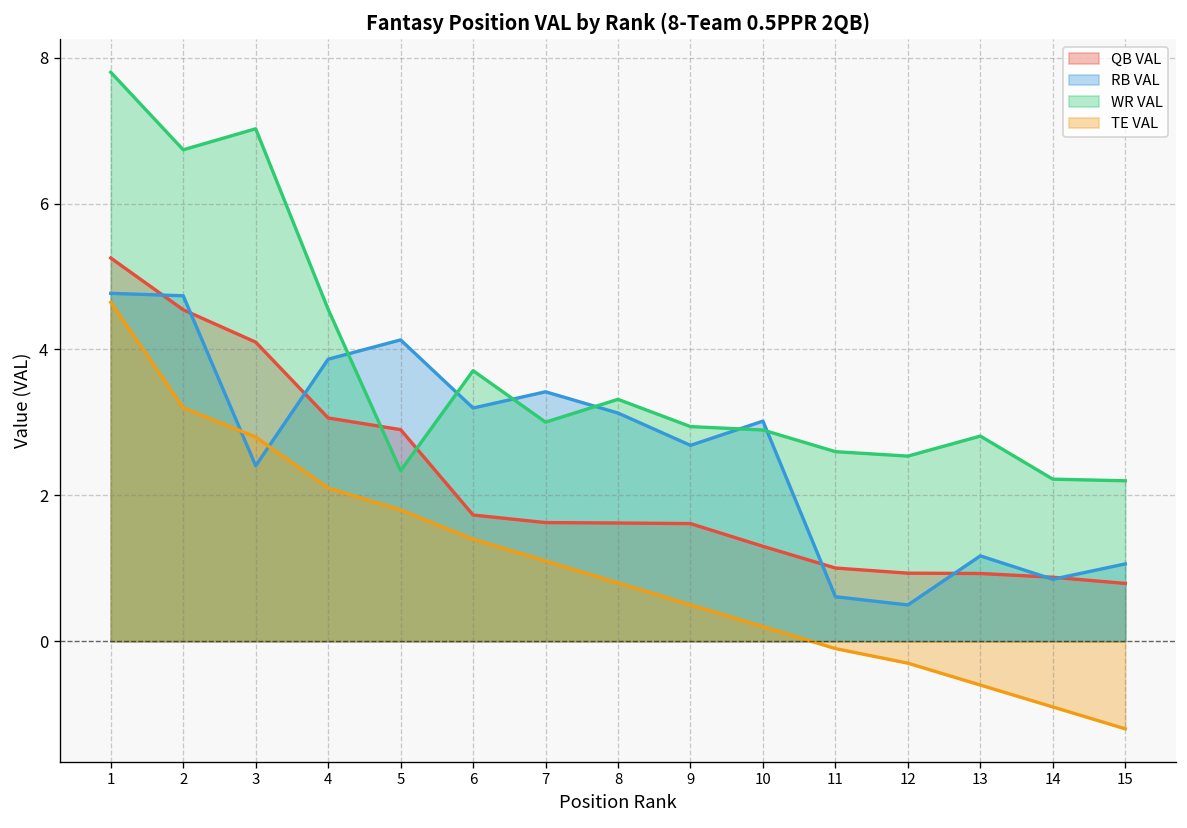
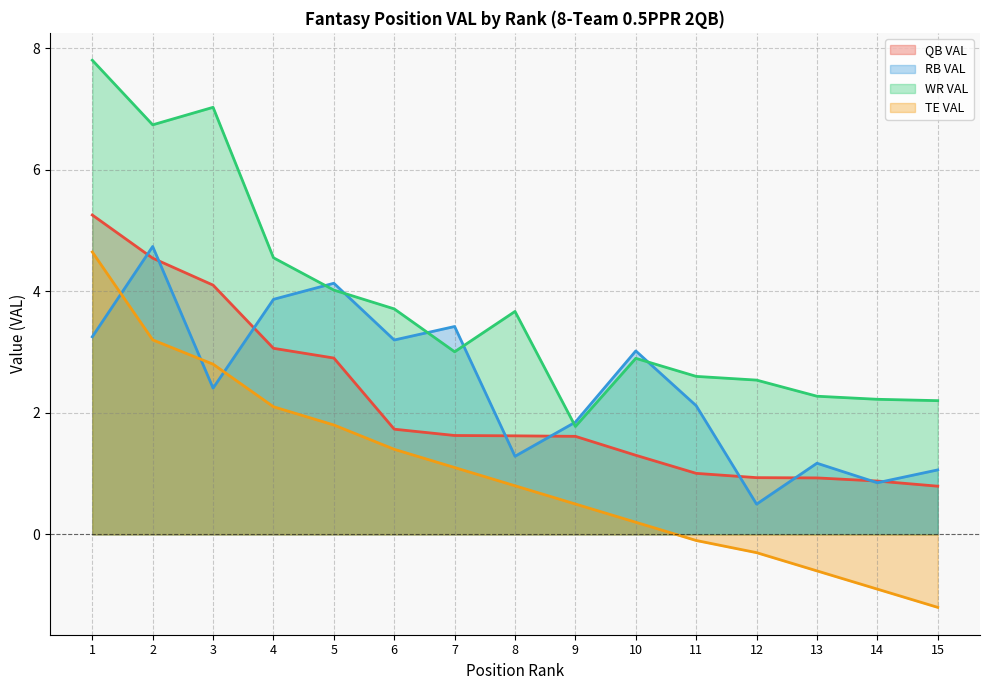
RB VAL, 1: 4.8 -> 3.3
WR VAL, 5: 2.3 -> 4.0
RB VAL, 8: 3.1 -> 1.3
WR VAL, 8: 3.3 -> 3.7
RB VAL, 9: 2.7 -> 1.8
WR VAL, 9: 2.9 -> 1.8
RB VAL, 11: 0.6 -> 2.1
WR VAL, 13: 2.8 -> 2.3
